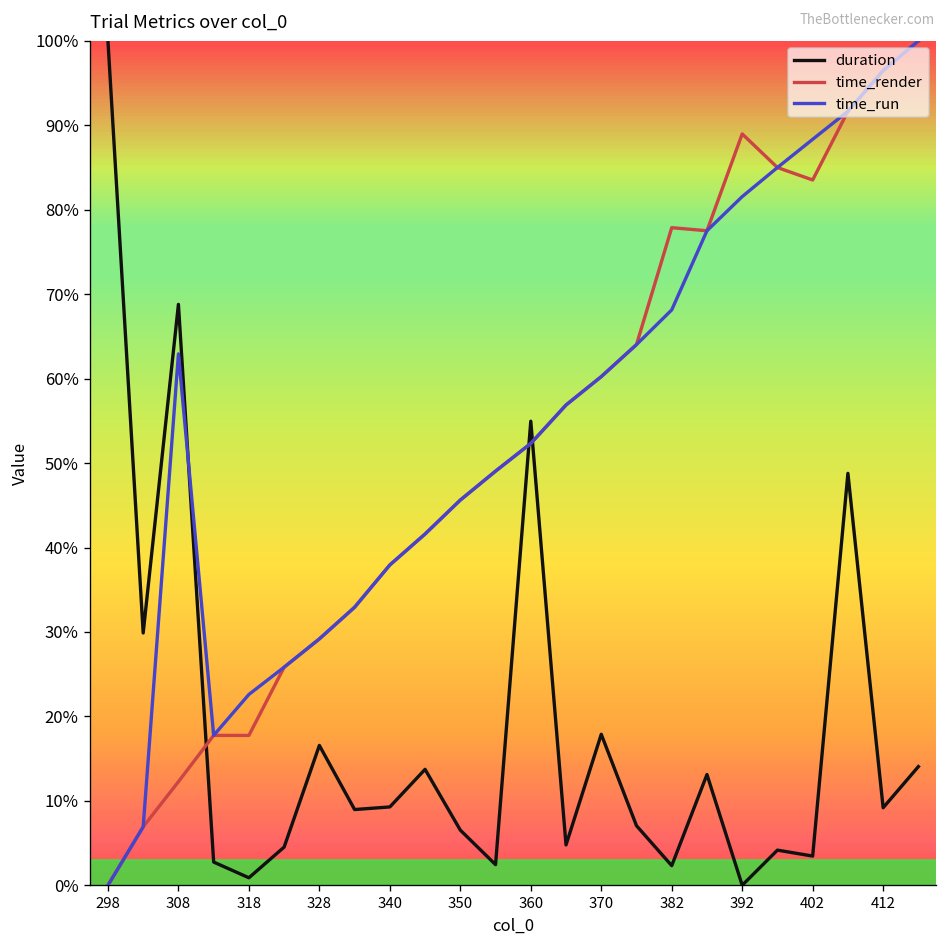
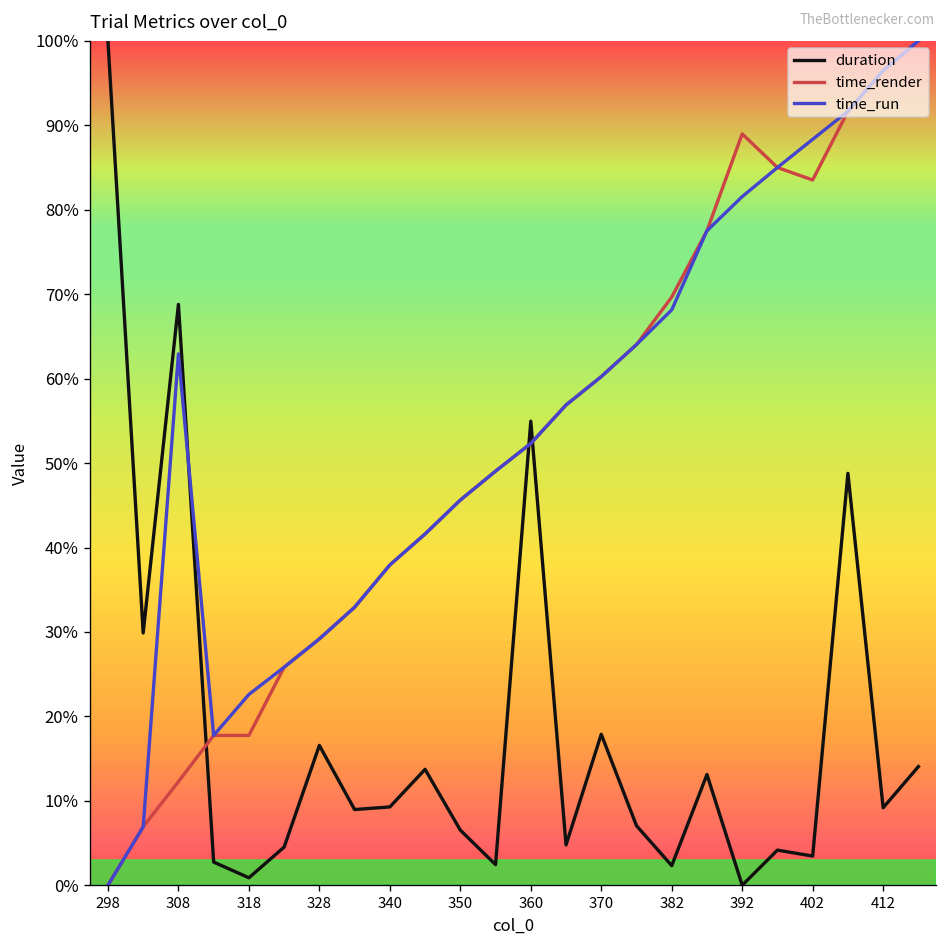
time_render, 382: 78% -> 70%
